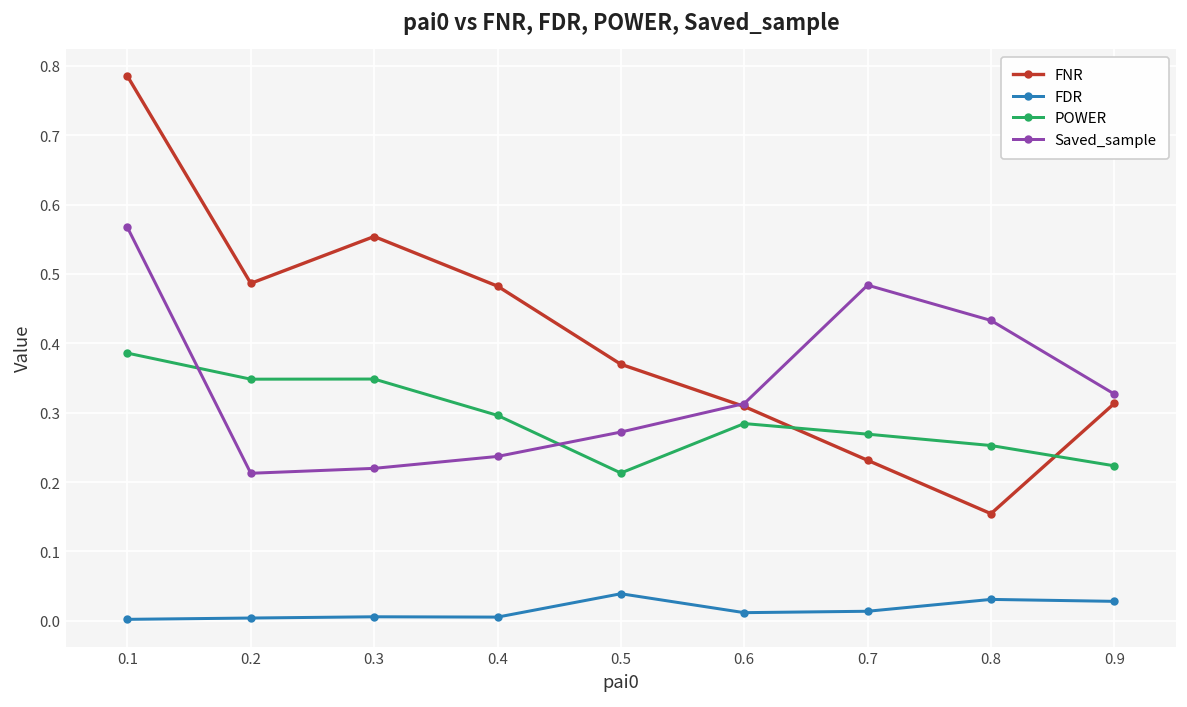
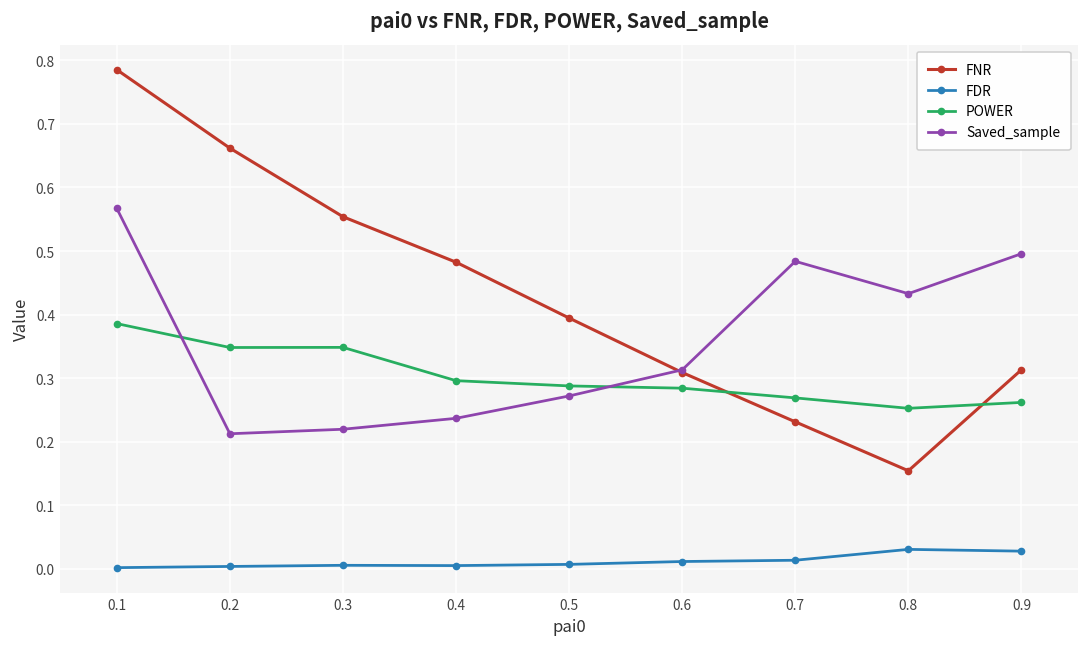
FNR, 0.2: 0.49 -> 0.66
FNR, 0.5: 0.37 -> 0.39
FDR, 0.5: 0.04 -> 0.01
POWER, 0.5: 0.21 -> 0.29
POWER, 0.9: 0.22 -> 0.26
Saved_sample, 0.9: 0.33 -> 0.50
